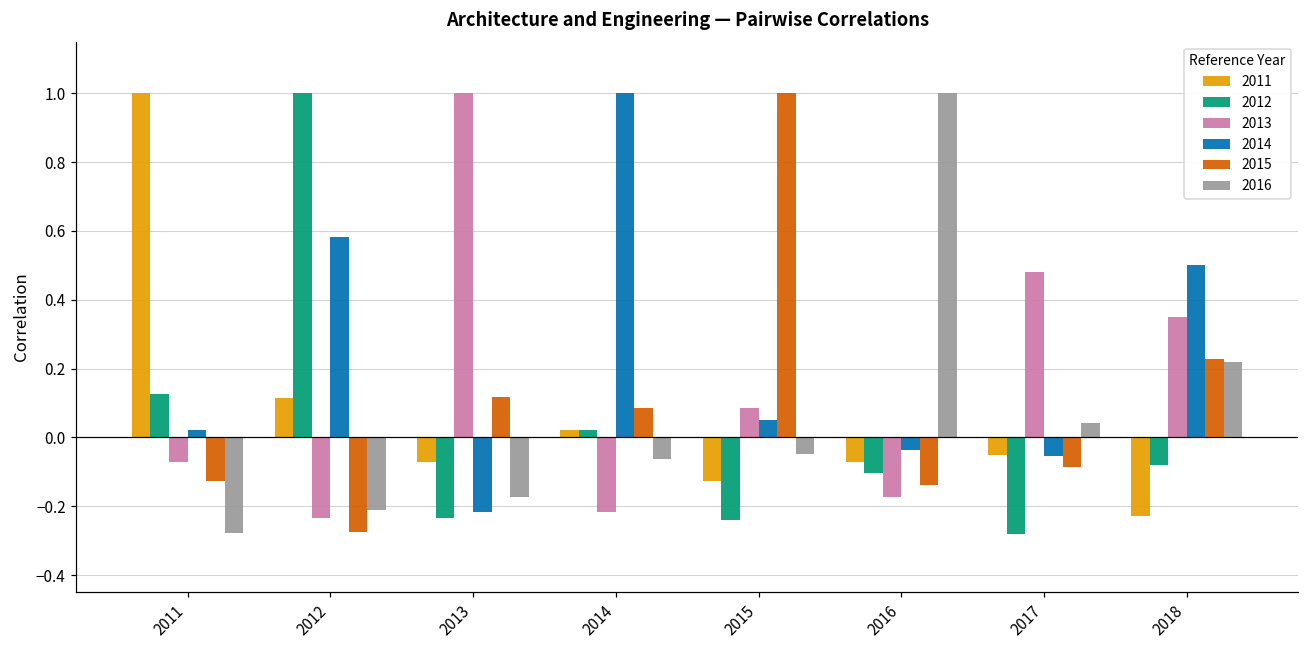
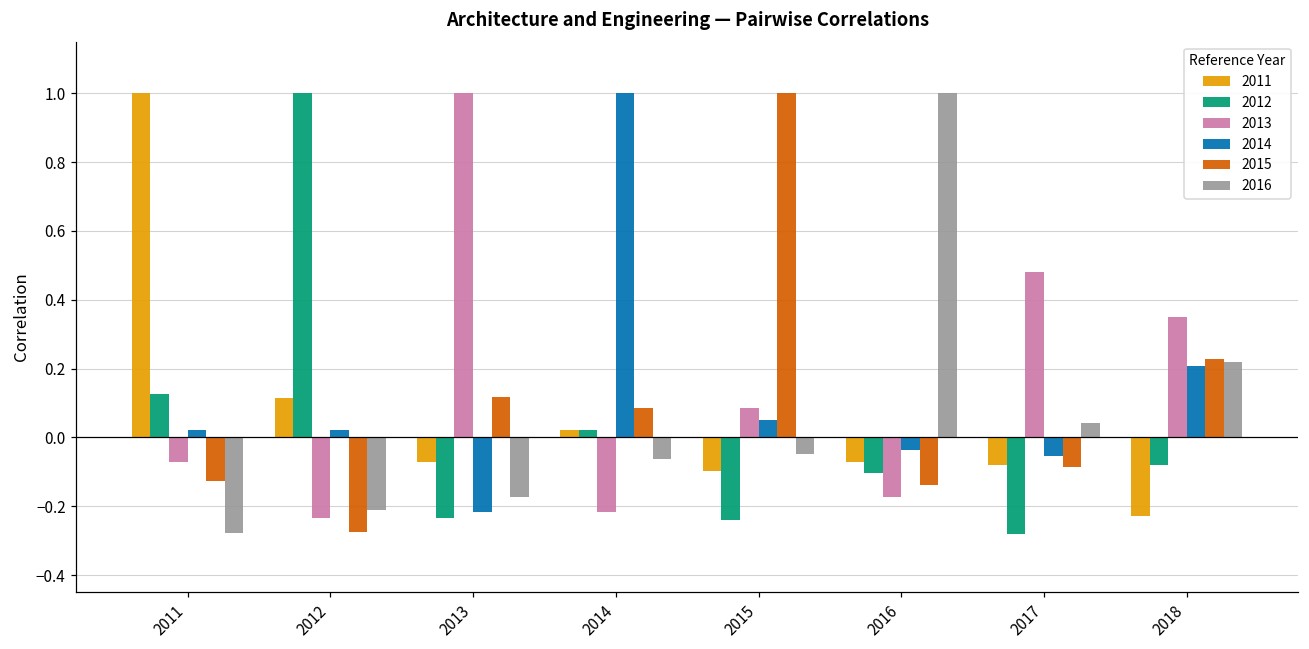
2014, 2012: 0.58 -> 0.02
2011, 2015: -0.13 -> -0.10
2011, 2017: -0.05 -> -0.08
2014, 2018: 0.50 -> 0.21
